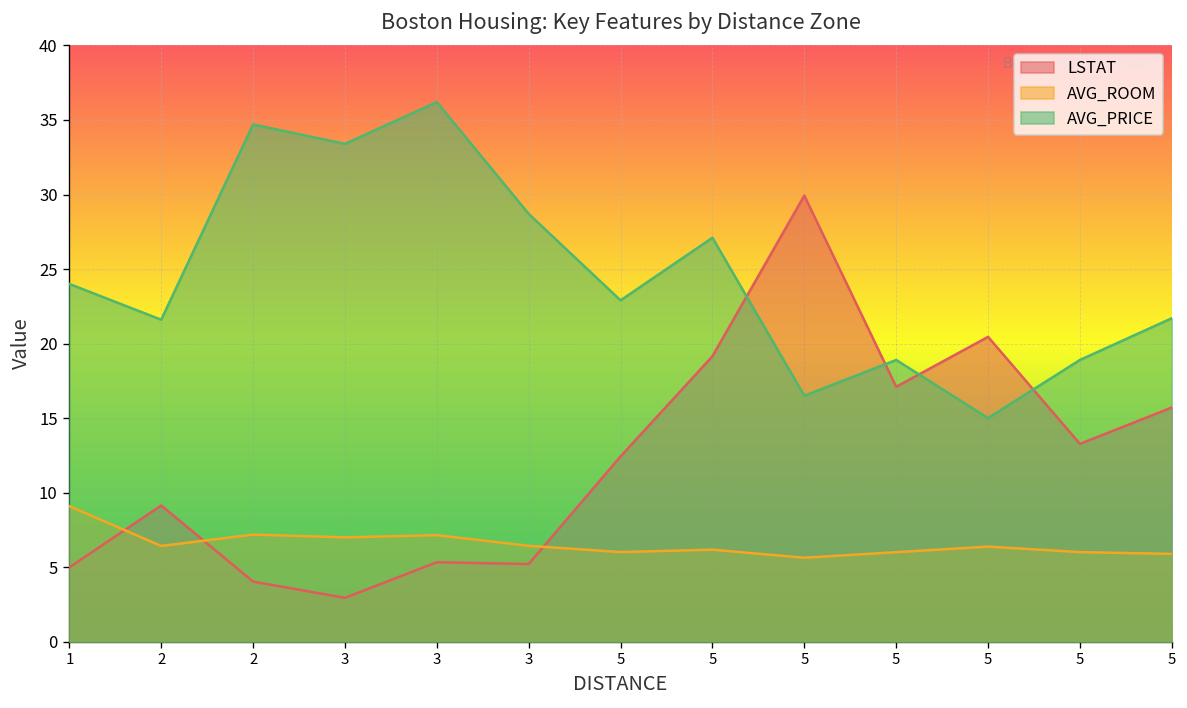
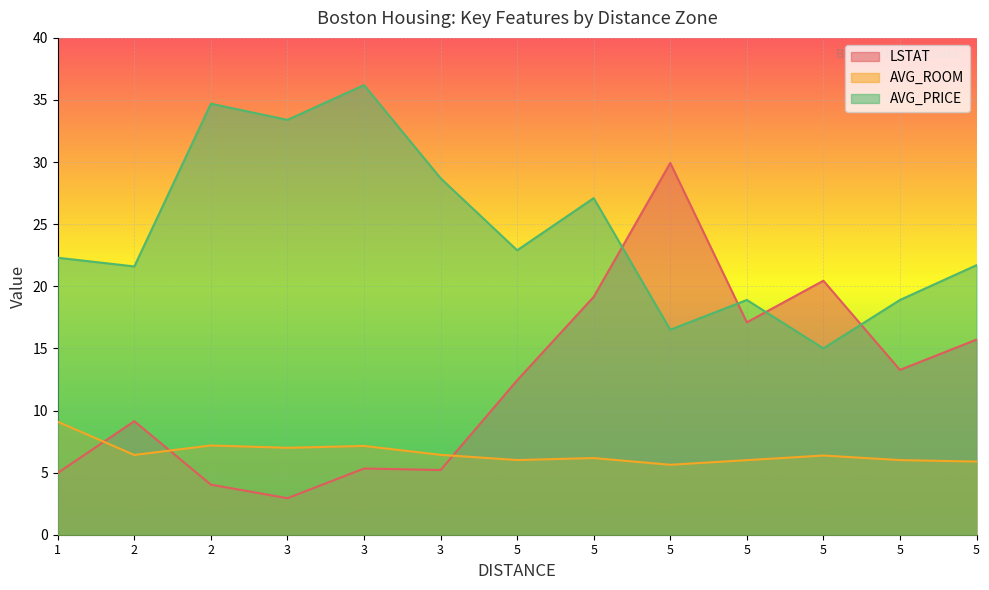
AVG_PRICE, 1: 24.0 -> 22.3
